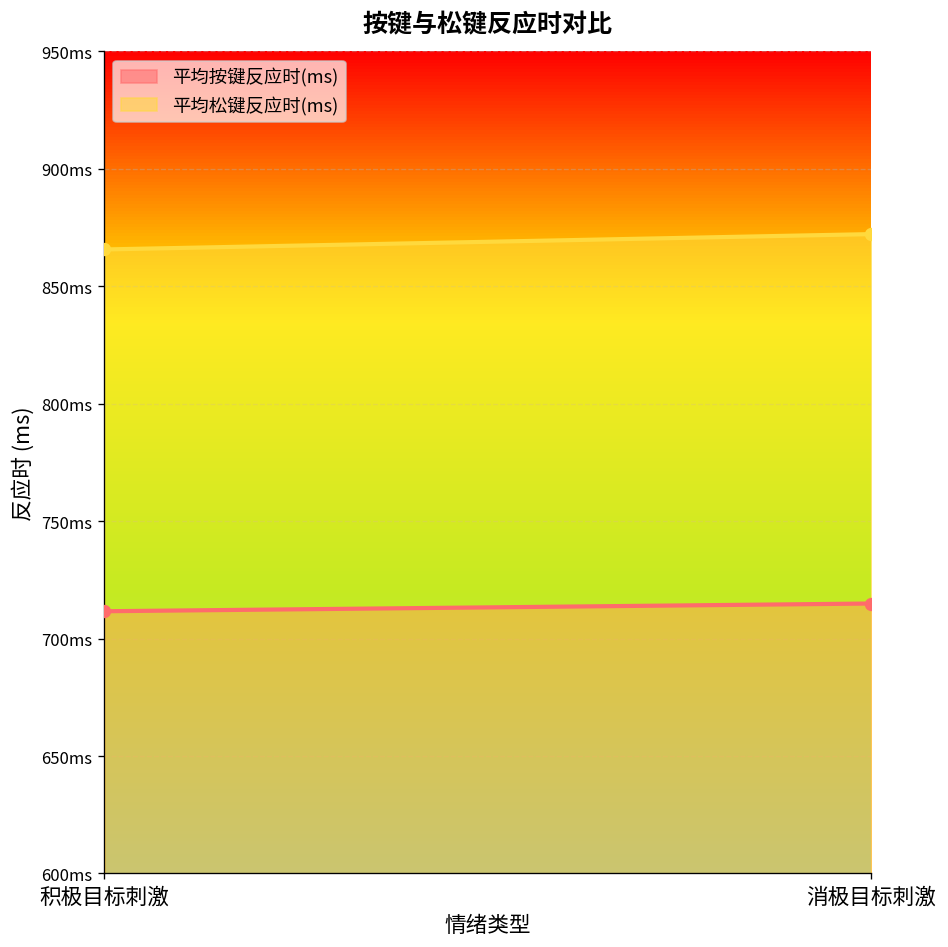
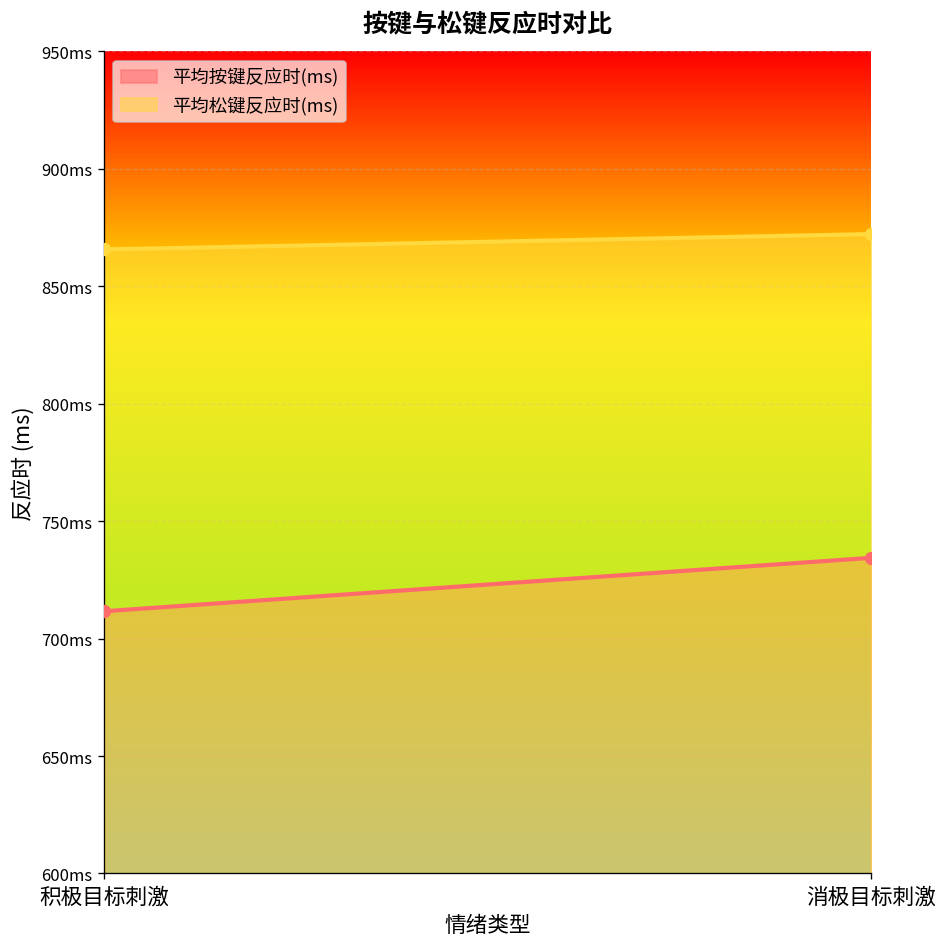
平均按键反应时(ms), 消极目标刺激: 715ms -> 734ms
